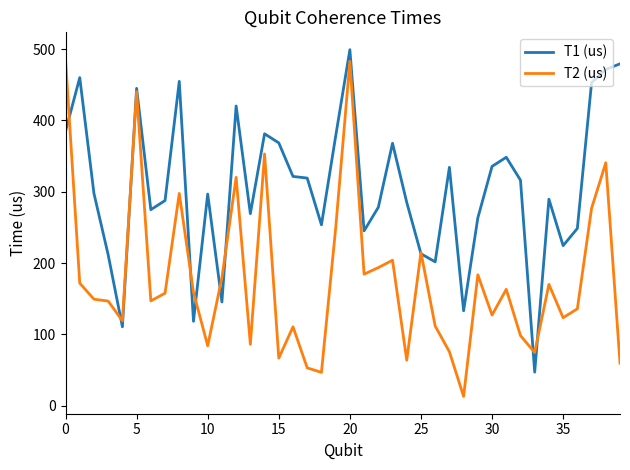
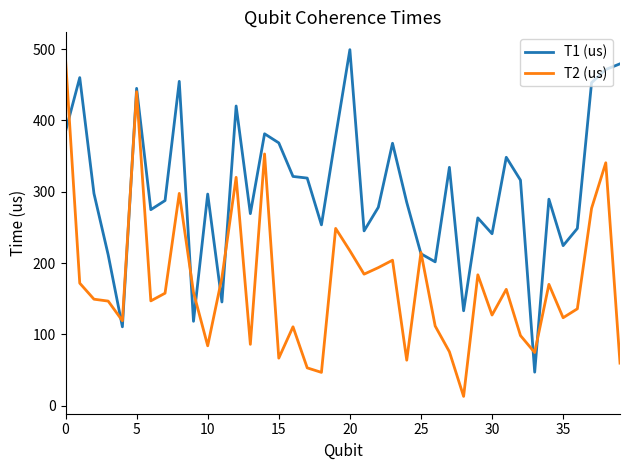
T2 (us), 20: 480 -> 220
T1 (us), 30: 340 -> 240
